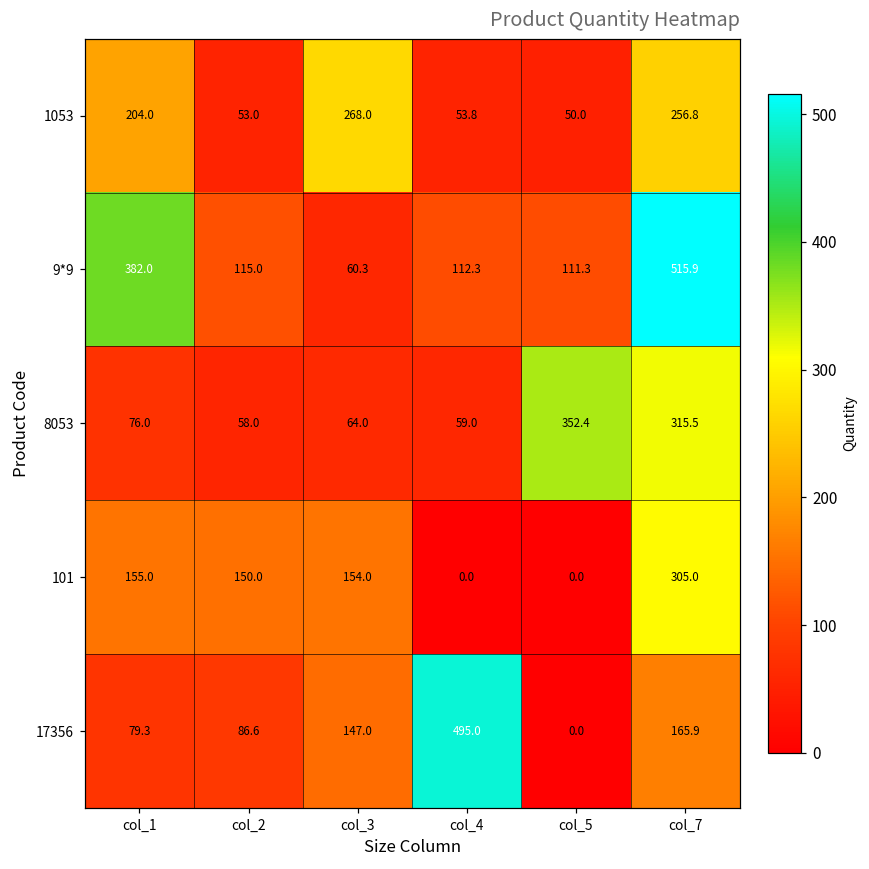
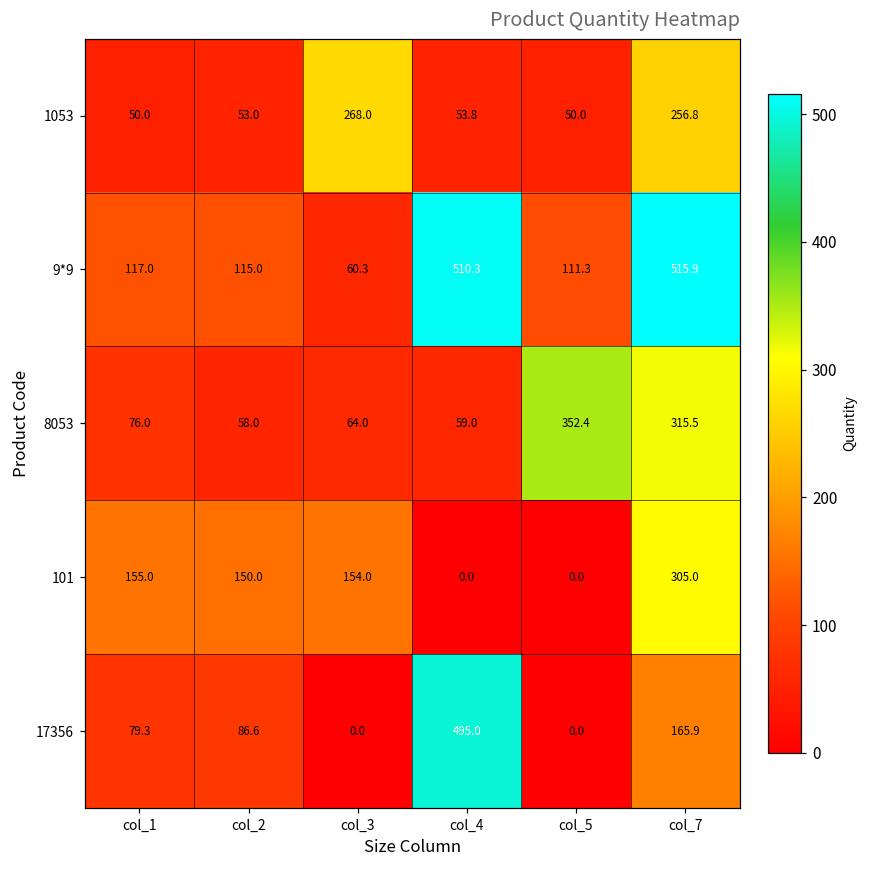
1053, col_1: 204.0 -> 50.0
9*9, col_1: 382.0 -> 117.0
9*9, col_4: 112.3 -> 510.3
17356, col_3: 147.0 -> 0.0
